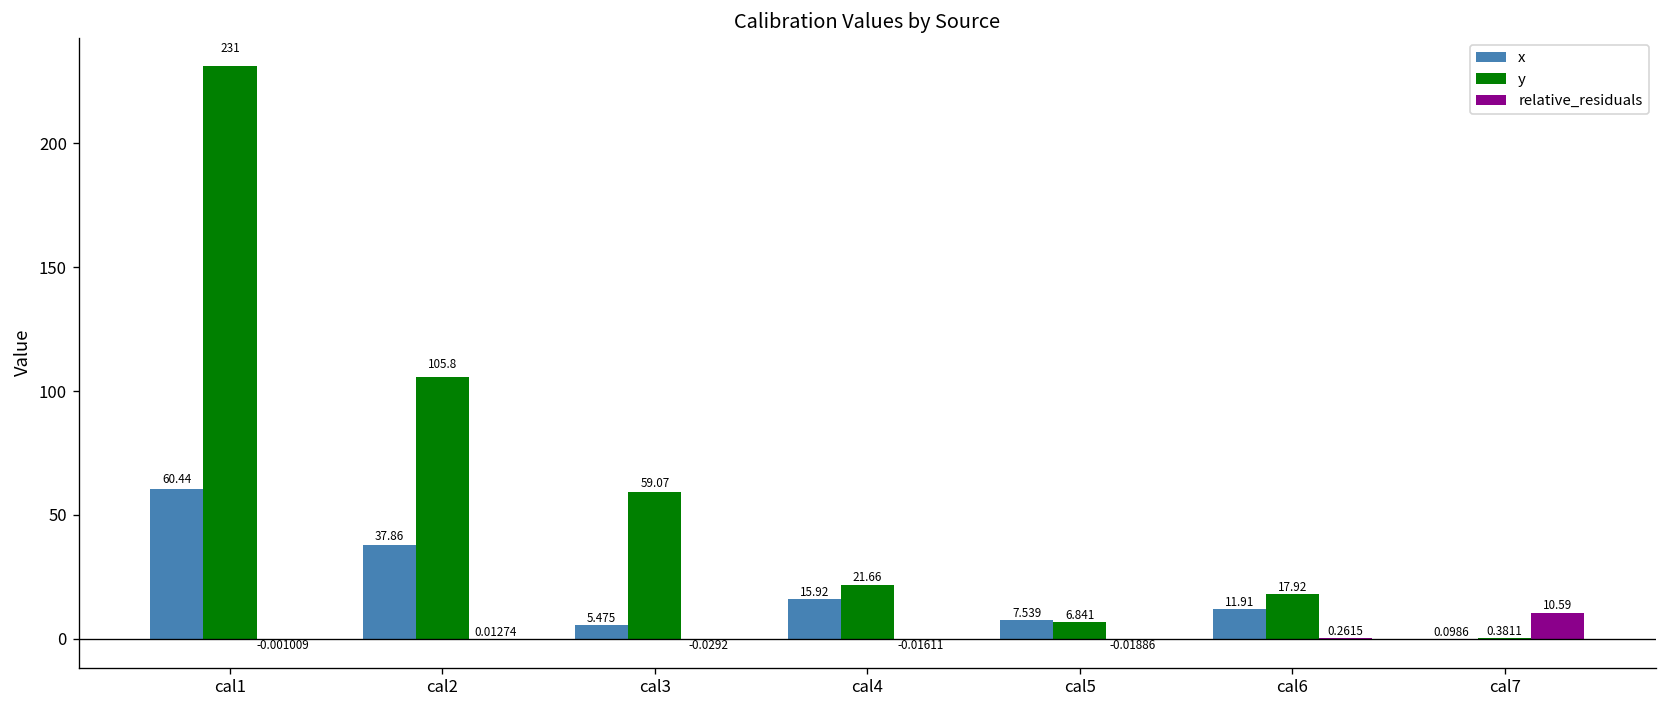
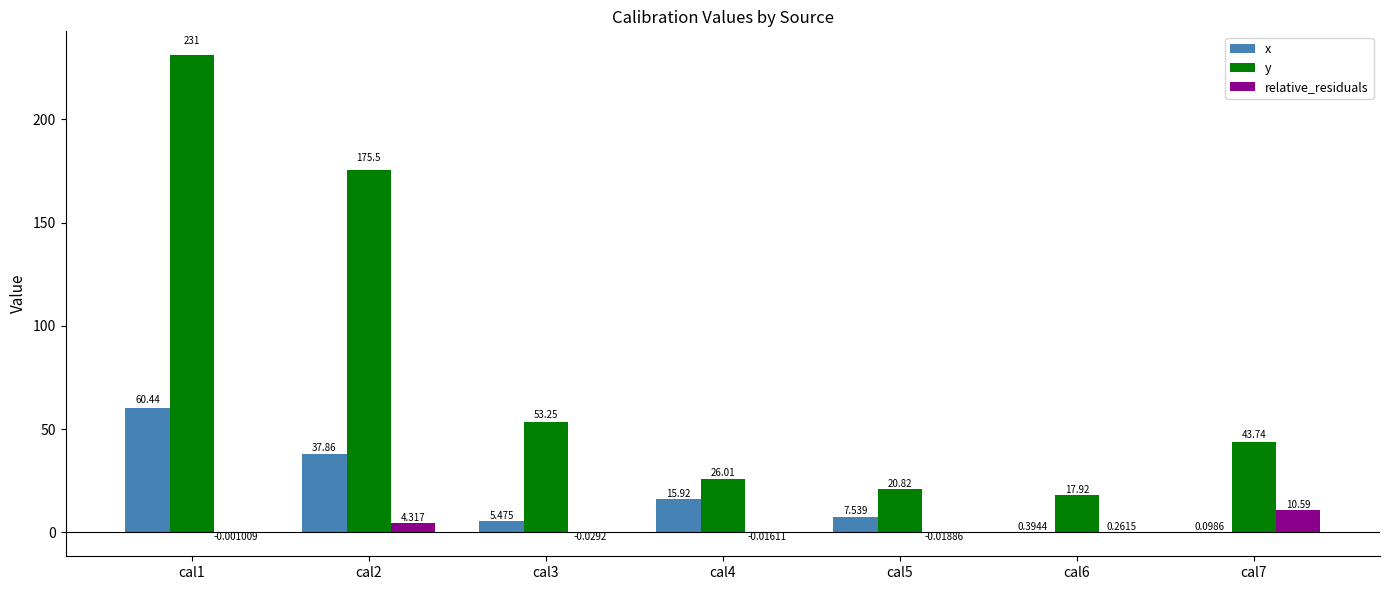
y, cal2: 105.8 -> 175.5
relative_residuals, cal2: 0.01274 -> 4.317
y, cal3: 59.07 -> 53.25
y, cal4: 21.66 -> 26.01
y, cal5: 6.841 -> 20.82
x, cal6: 11.91 -> 0.3944
y, cal7: 0.3811 -> 43.74
